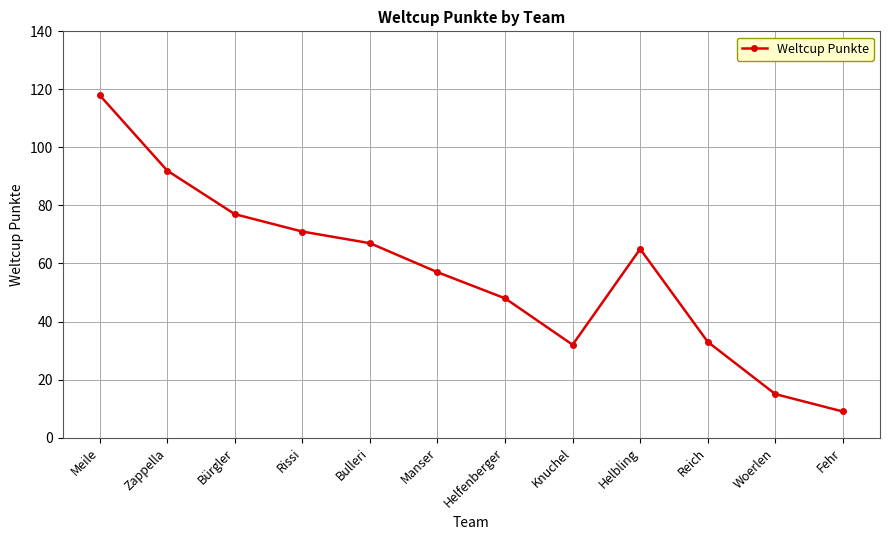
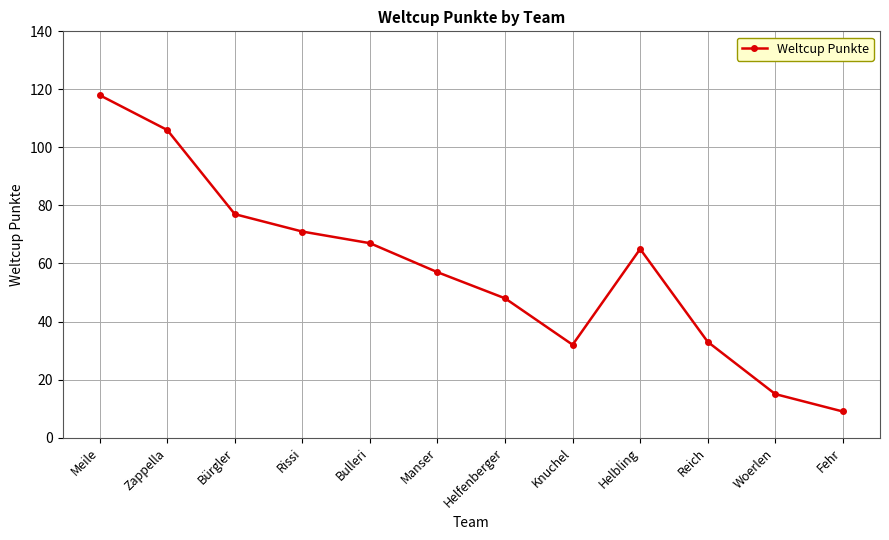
Zappella: 92 -> 106
